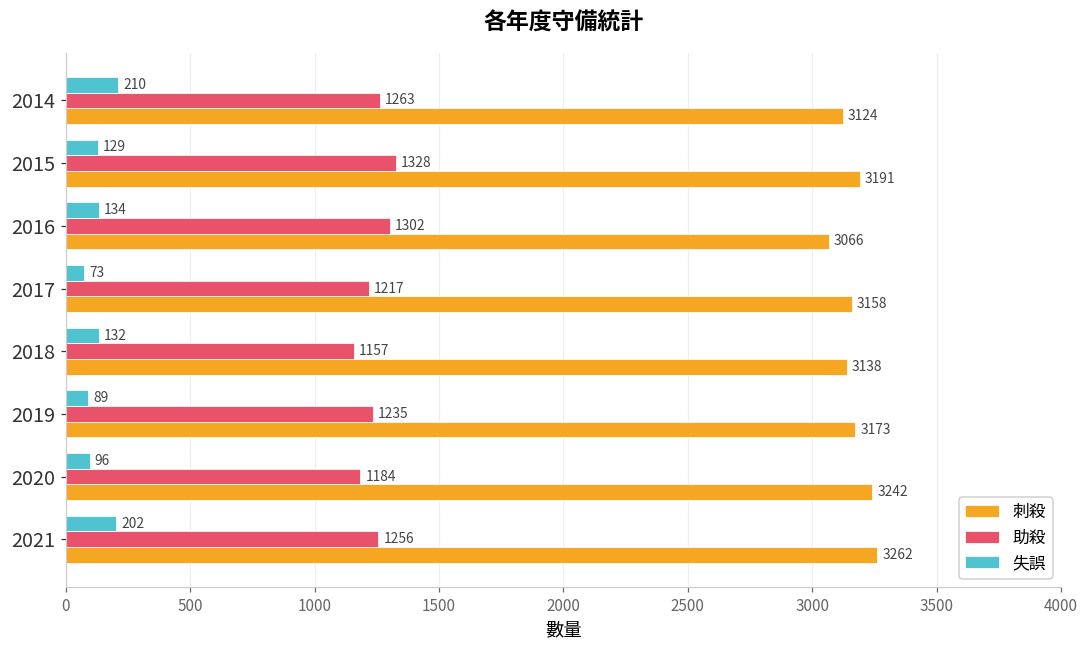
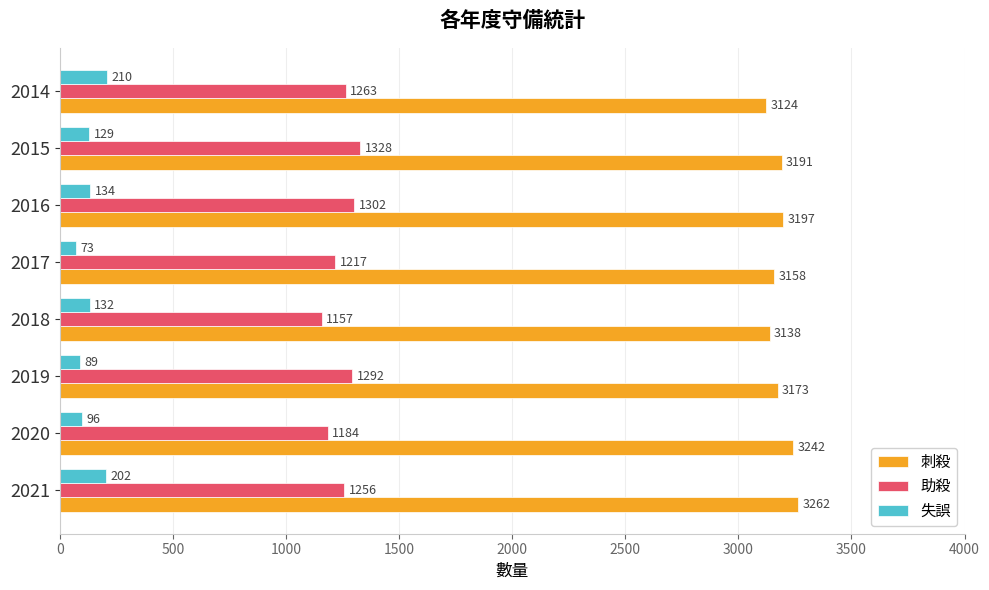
刺殺, 2016: 3066 -> 3197
助殺, 2019: 1235 -> 1292
